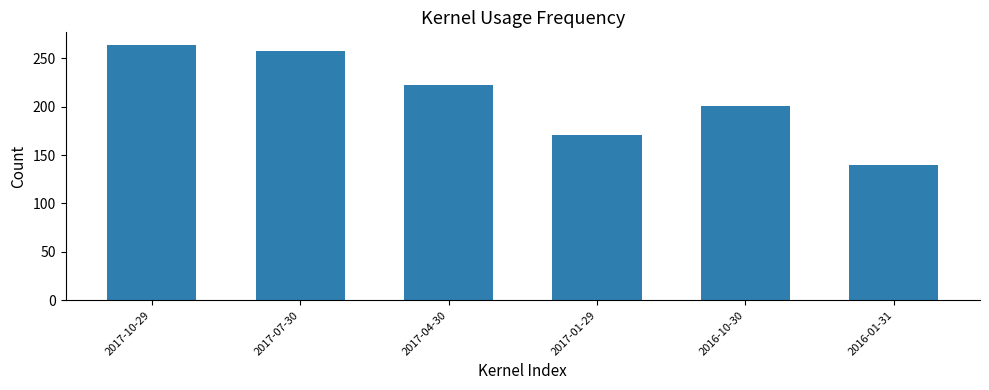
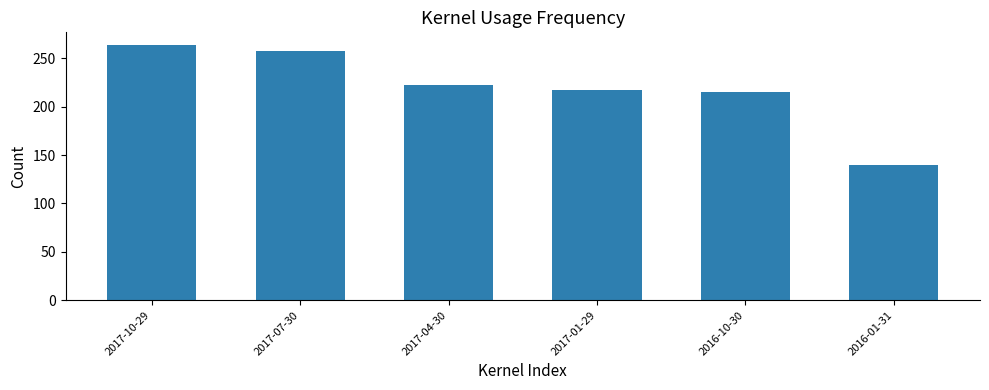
2017-01-29: 170 -> 220
2016-10-30: 200 -> 220
